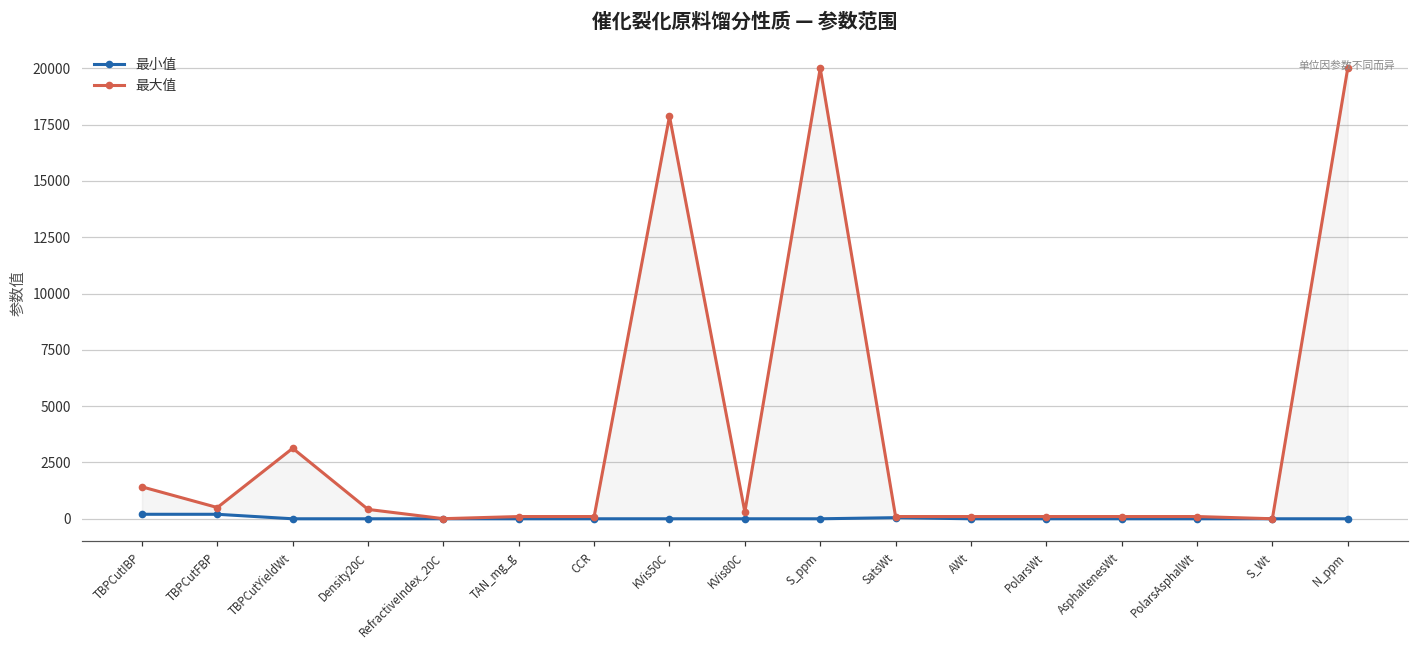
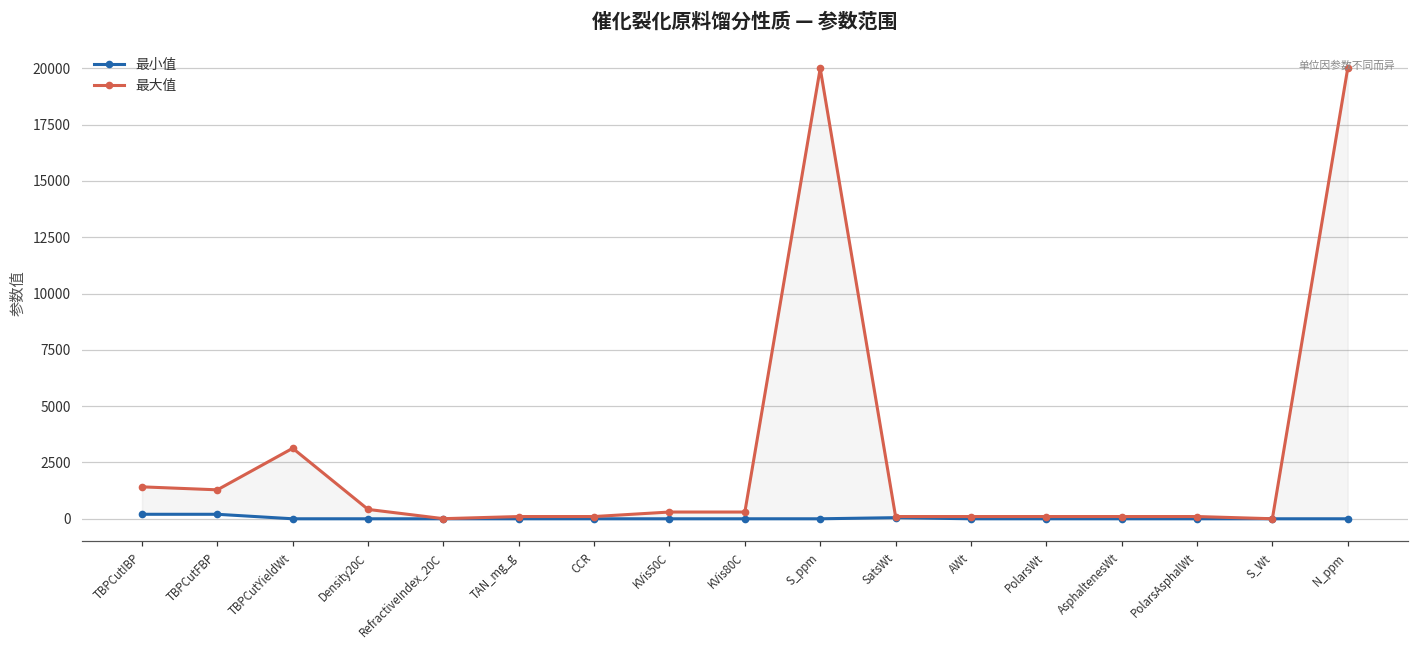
最大值, TBPCutFBP: 500 -> 1300
最大值, KVis50C: 17900 -> 300
